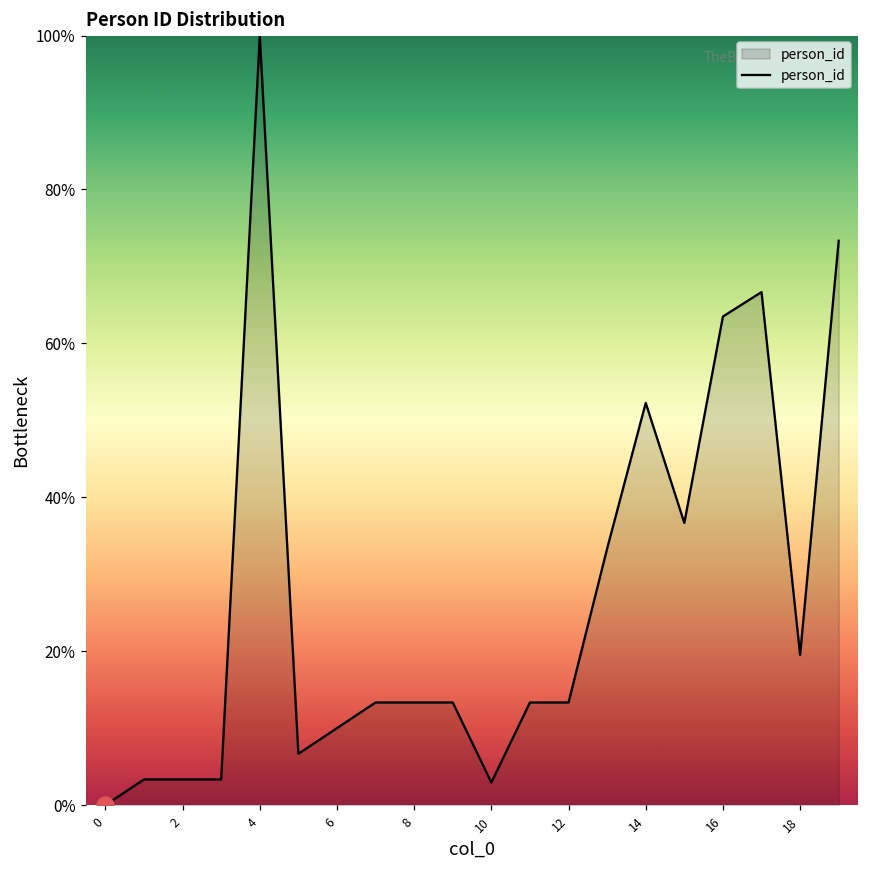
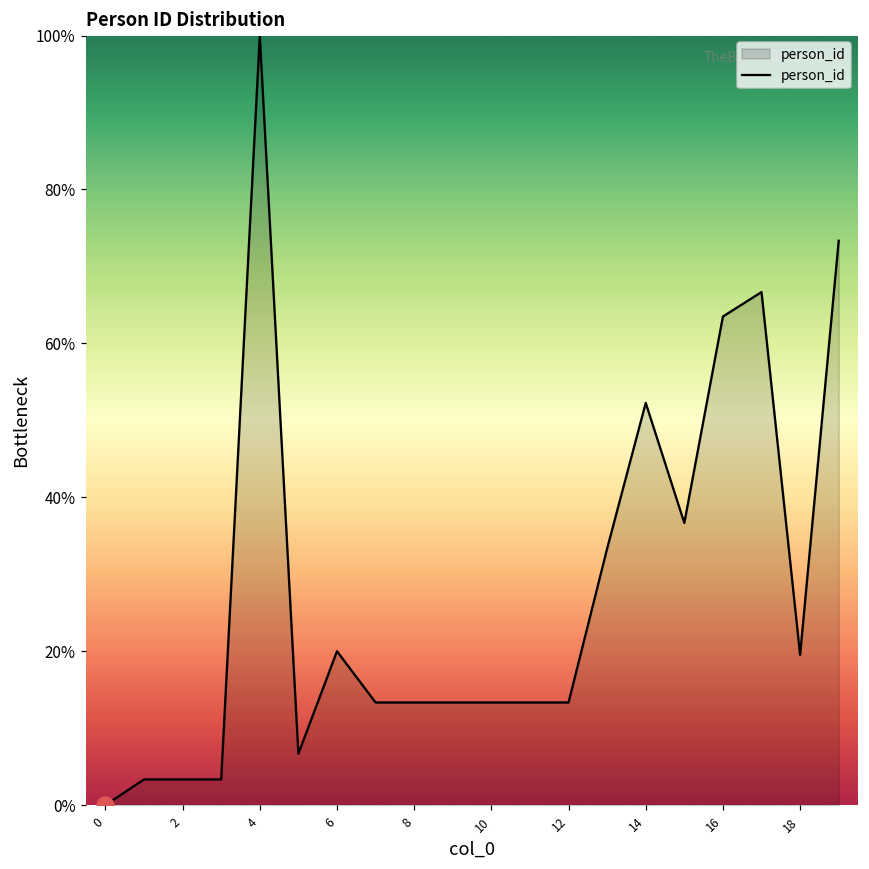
person_id, 6: 10% -> 20%
person_id, 10: 3% -> 13%
